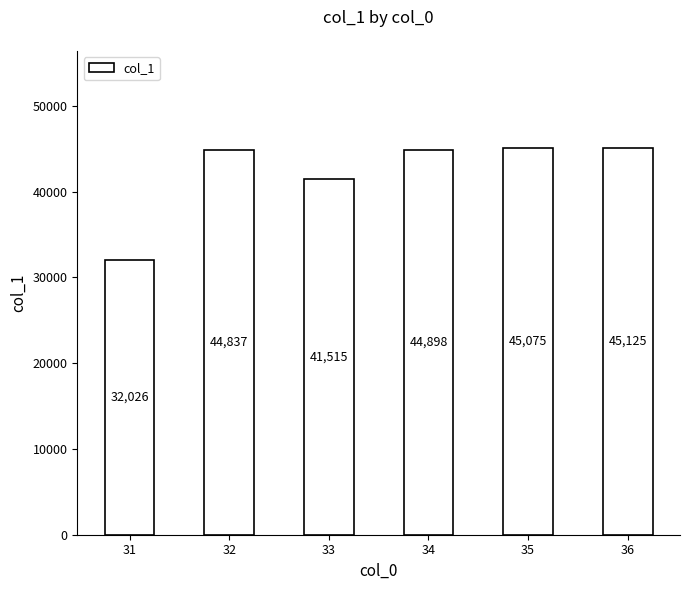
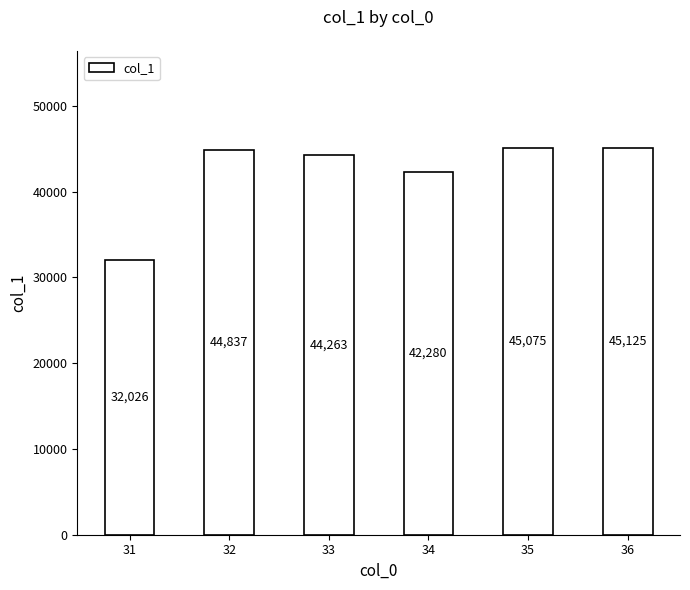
33: 41,515 -> 44,263
34: 44,898 -> 42,280
